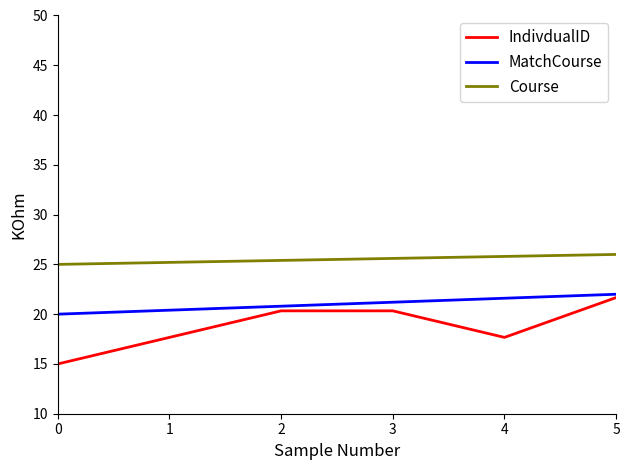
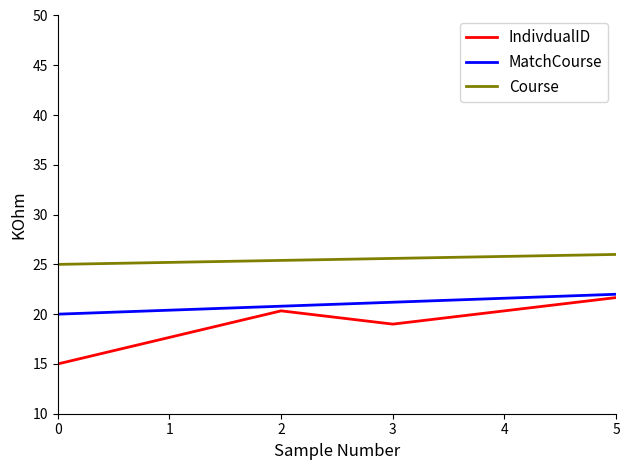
IndivdualID, 3: 20 -> 19
IndivdualID, 4: 18 -> 20
